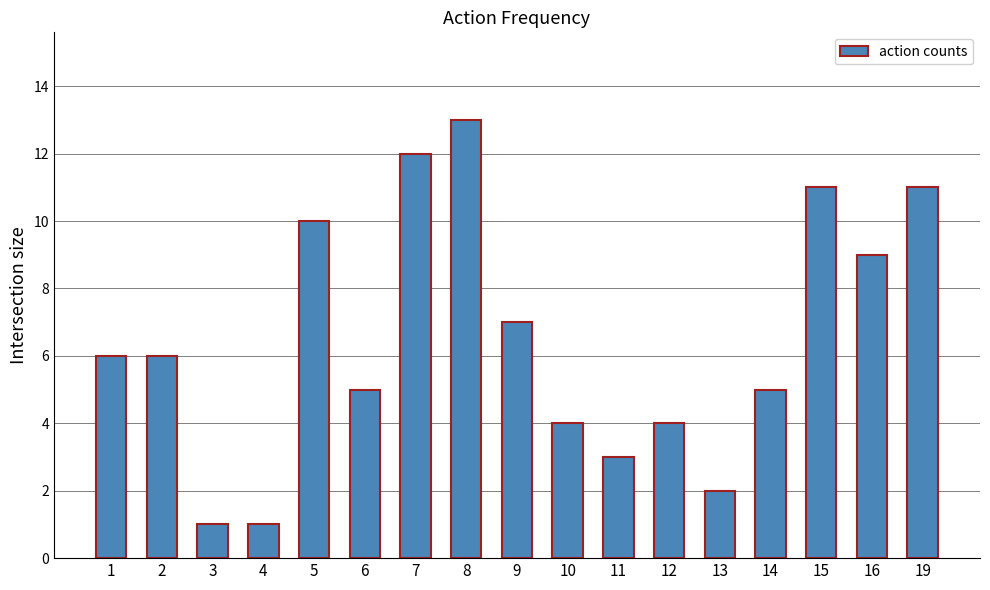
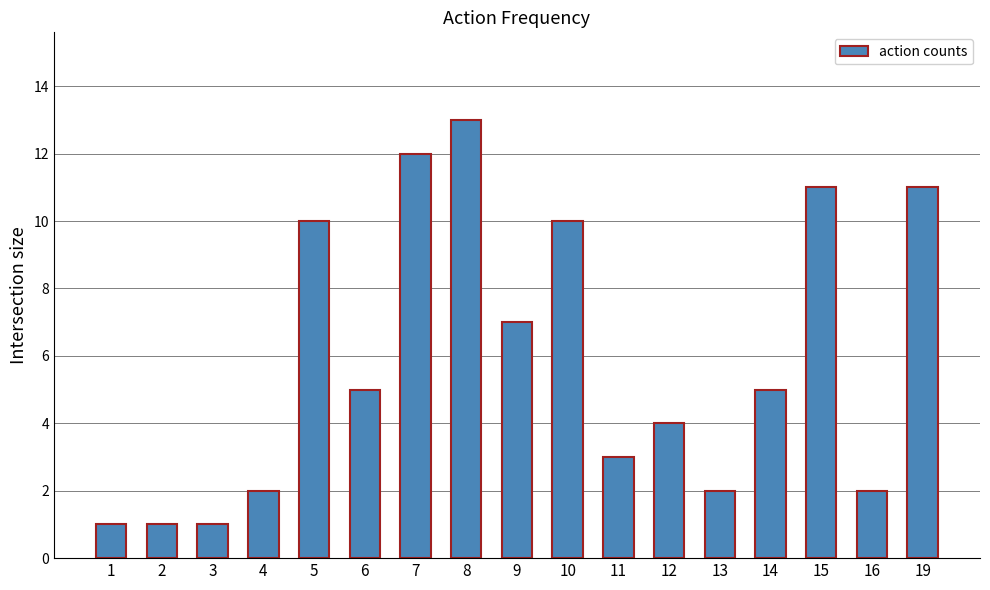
1: 6 -> 1
2: 6 -> 1
4: 1 -> 2
10: 4 -> 10
16: 9 -> 2
